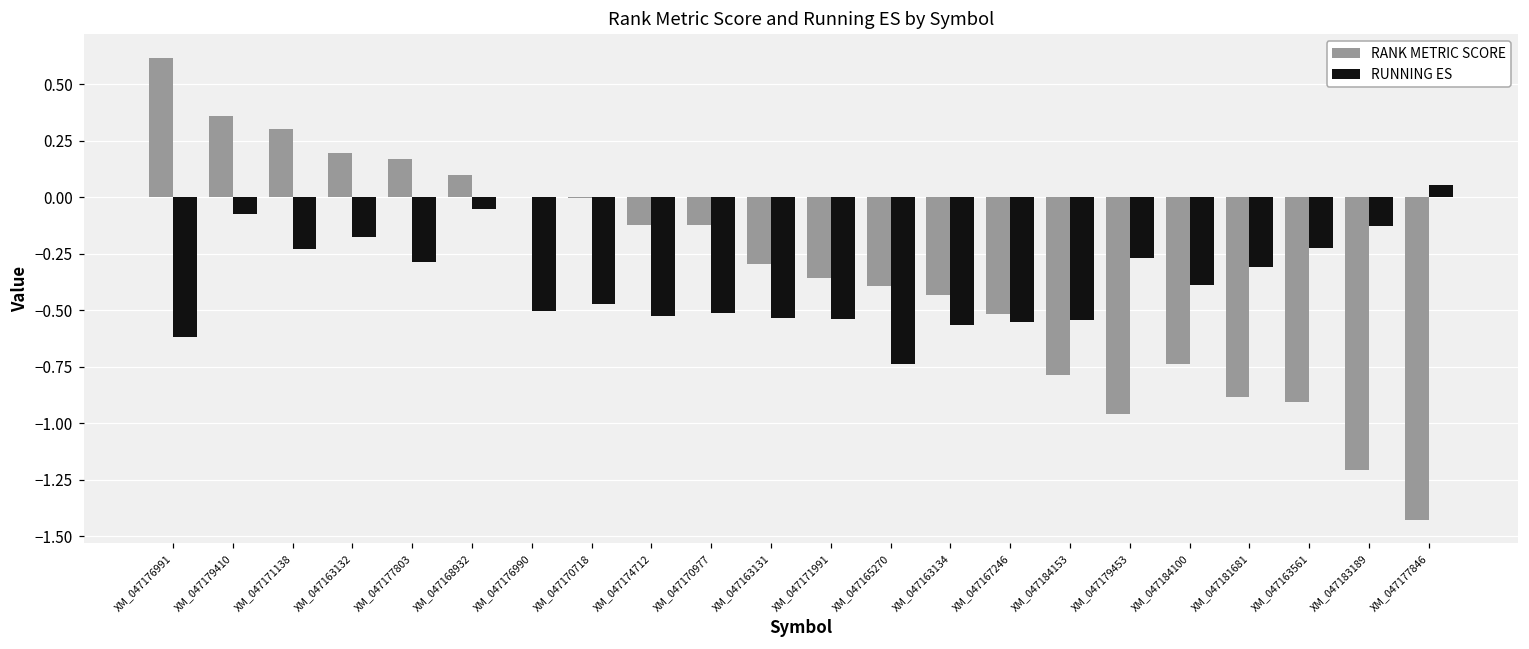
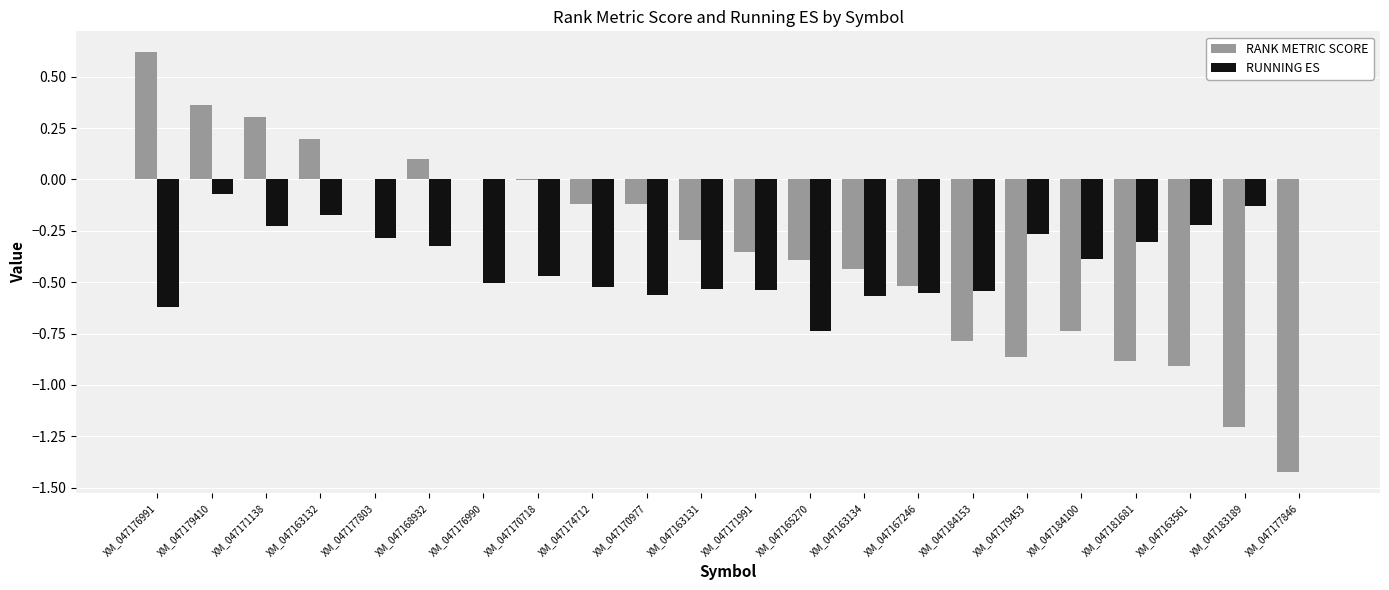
RANK METRIC SCORE, XM_047177803: 0.17 -> 0.00
RUNNING ES, XM_047168932: -0.05 -> -0.32
RUNNING ES, XM_047170977: -0.51 -> -0.56
RANK METRIC SCORE, XM_047179453: -0.96 -> -0.87
RUNNING ES, XM_047177846: 0.05 -> 0.00
